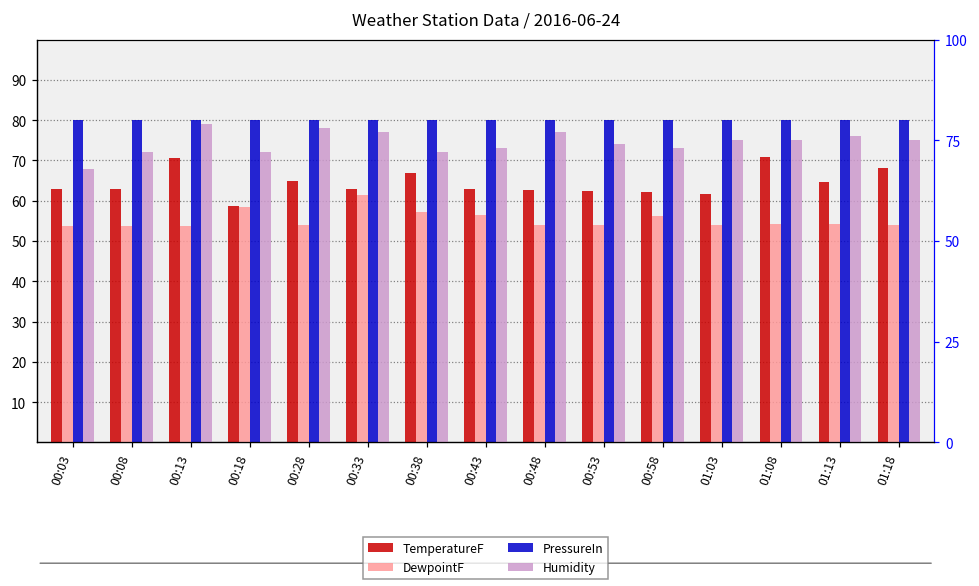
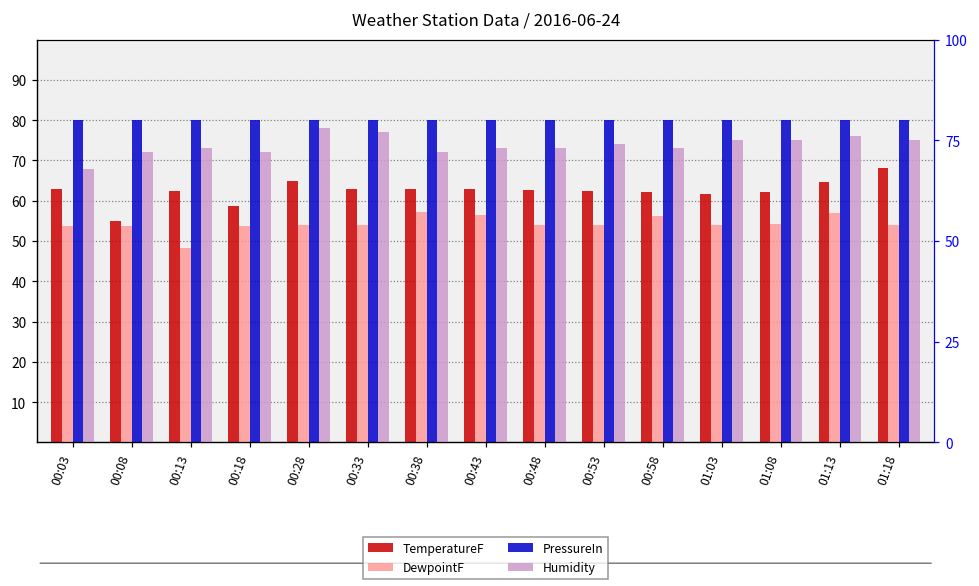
TemperatureF, 00:08: 63 -> 55
TemperatureF, 00:13: 71 -> 63
DewpointF, 00:13: 54 -> 48
Humidity, 00:13: 79 -> 73
DewpointF, 00:18: 59 -> 54
DewpointF, 00:33: 62 -> 54
TemperatureF, 00:38: 67 -> 63
Humidity, 00:48: 77 -> 73
TemperatureF, 01:08: 71 -> 62
DewpointF, 01:13: 54 -> 57
